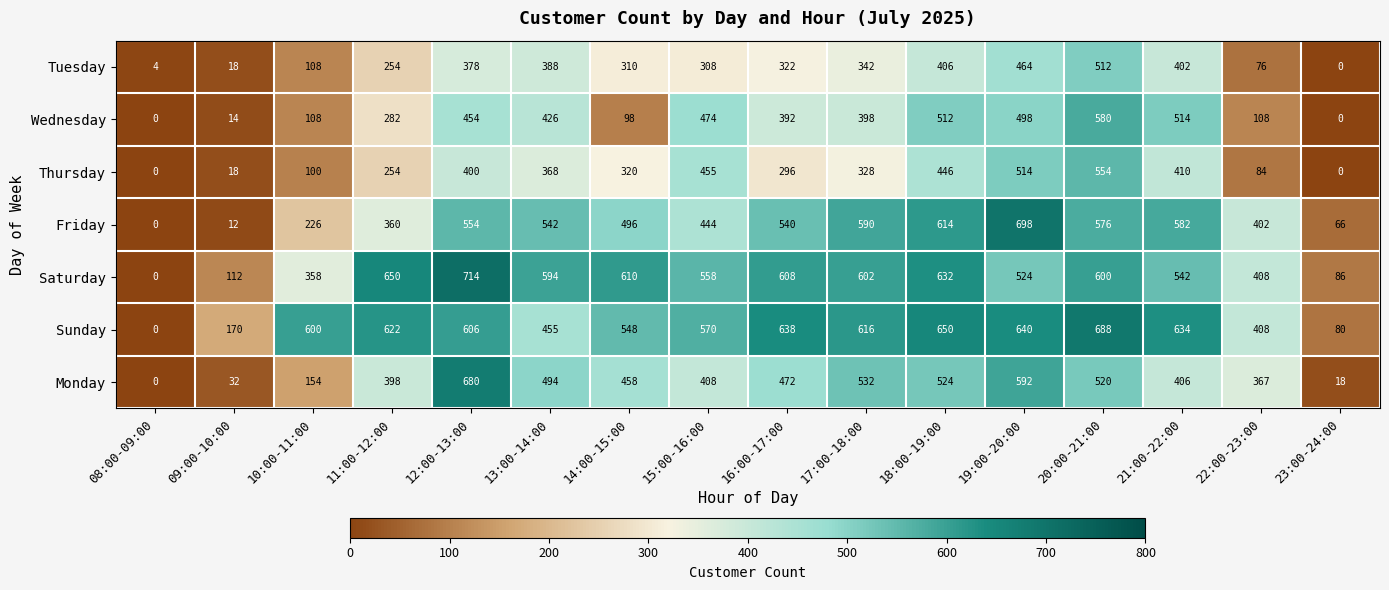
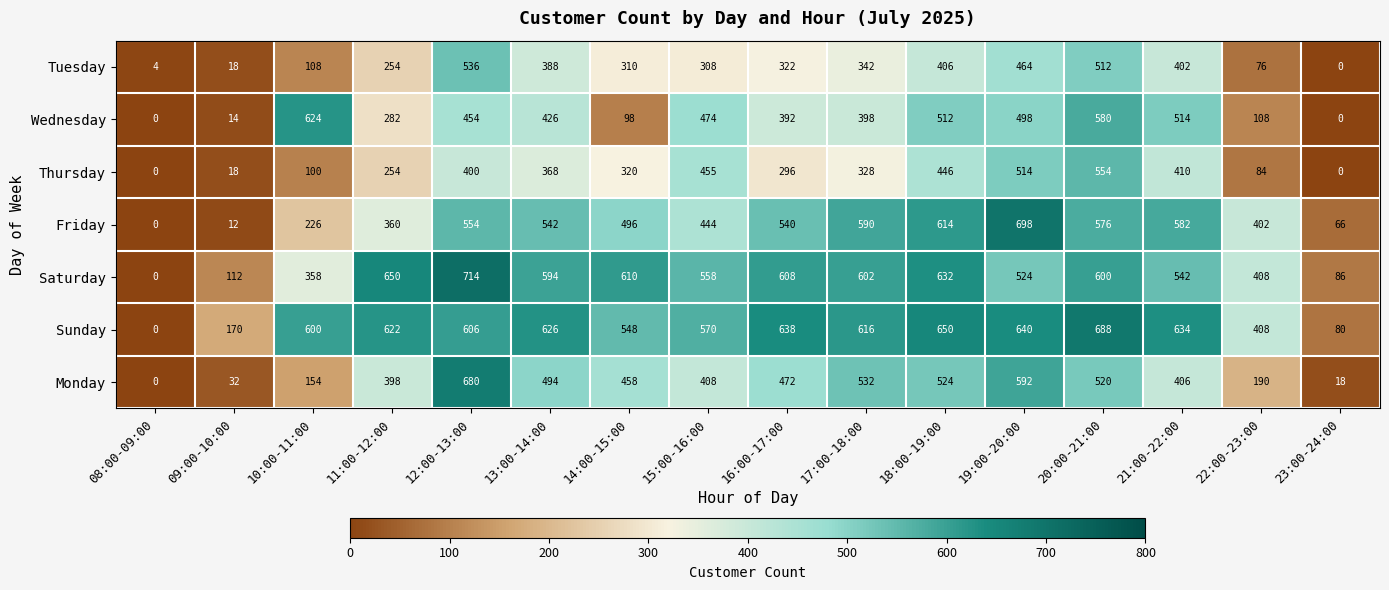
Tuesday, 12:00-13:00: 378 -> 536
Wednesday, 10:00-11:00: 108 -> 624
Sunday, 13:00-14:00: 455 -> 626
Monday, 22:00-23:00: 367 -> 190
